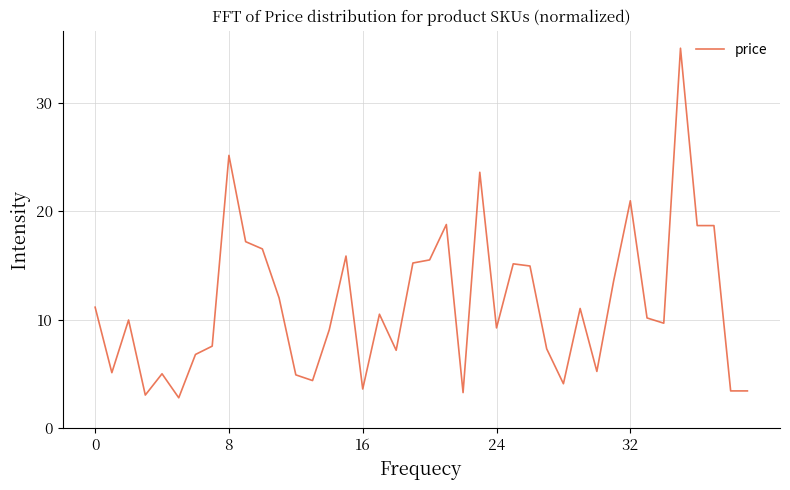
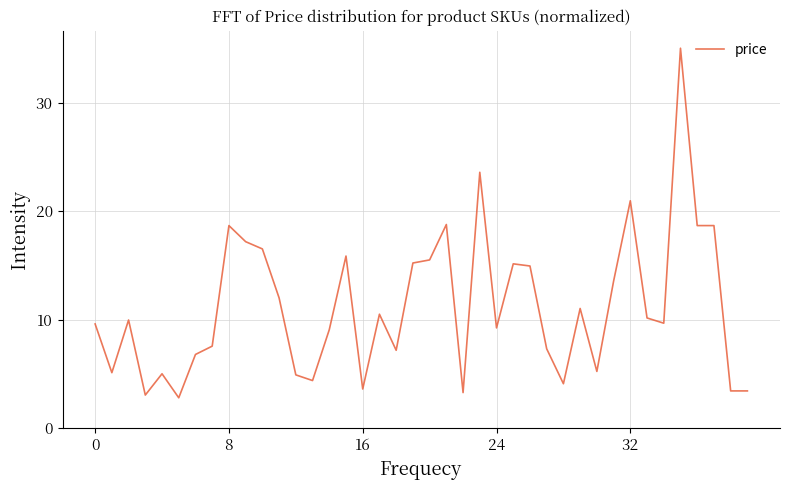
0: 11.1 -> 9.6
8: 25.1 -> 18.7
